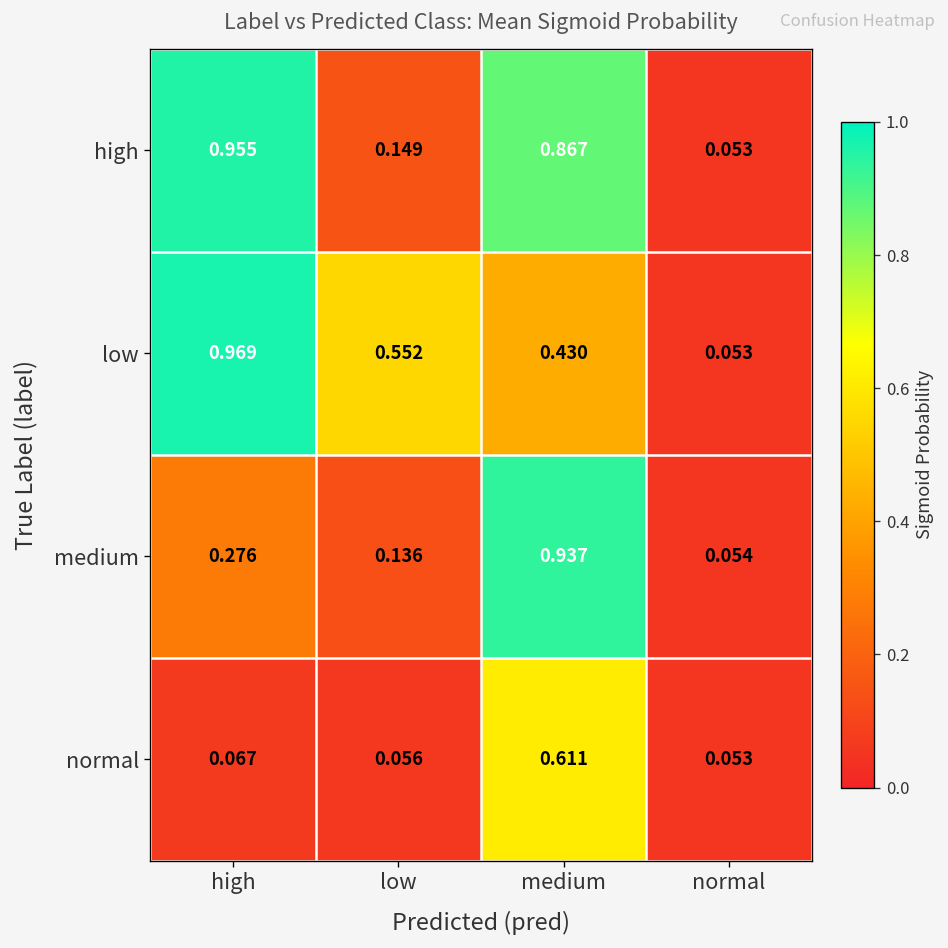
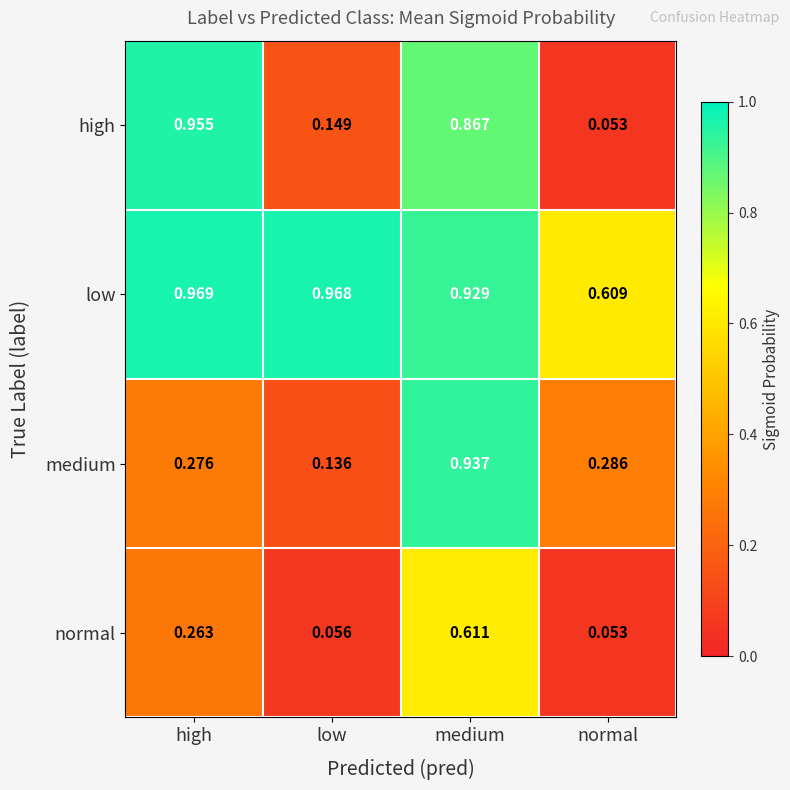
low, low: 0.552 -> 0.968
low, medium: 0.430 -> 0.929
low, normal: 0.053 -> 0.609
medium, normal: 0.054 -> 0.286
normal, high: 0.067 -> 0.263
